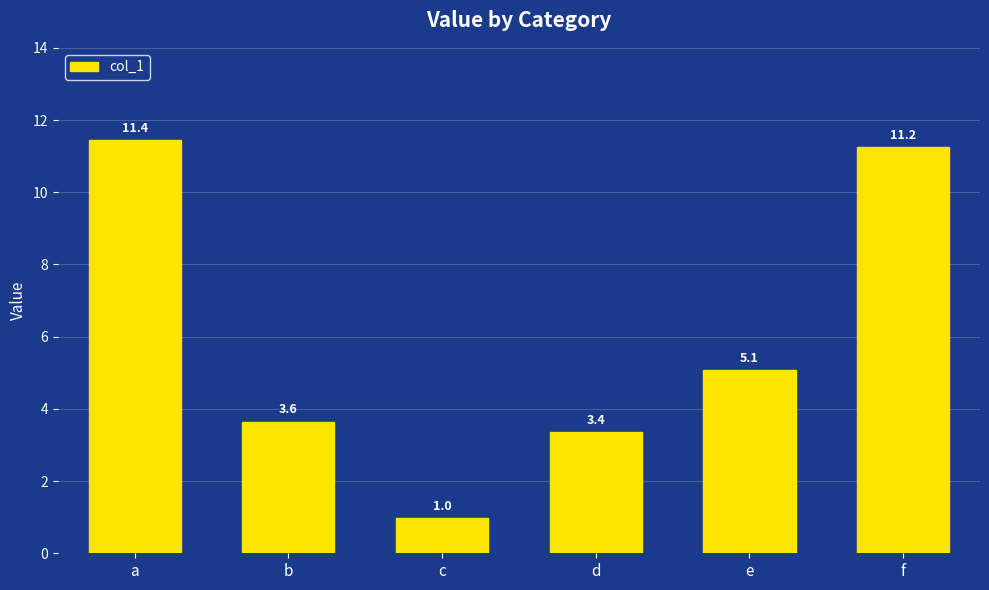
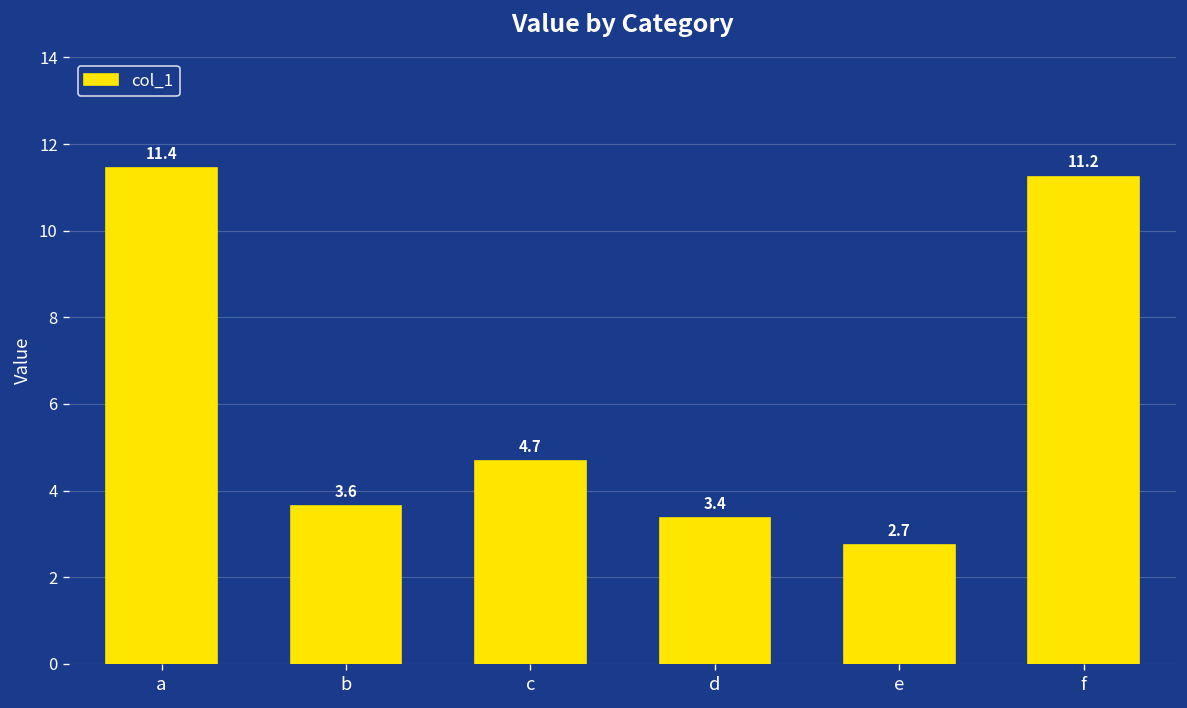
c: 1.0 -> 4.7
e: 5.1 -> 2.7
